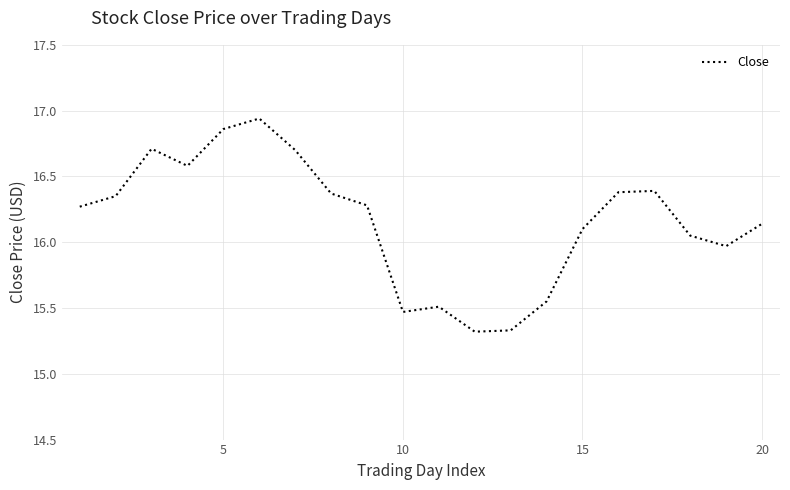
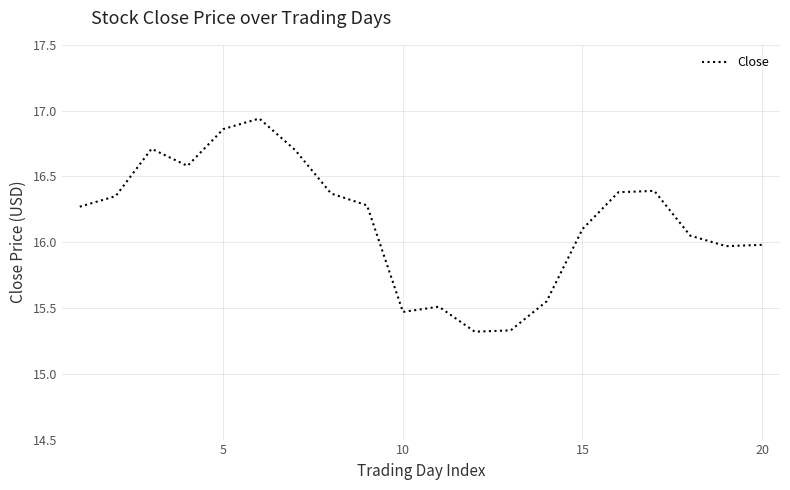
20: 16.14 -> 15.98
